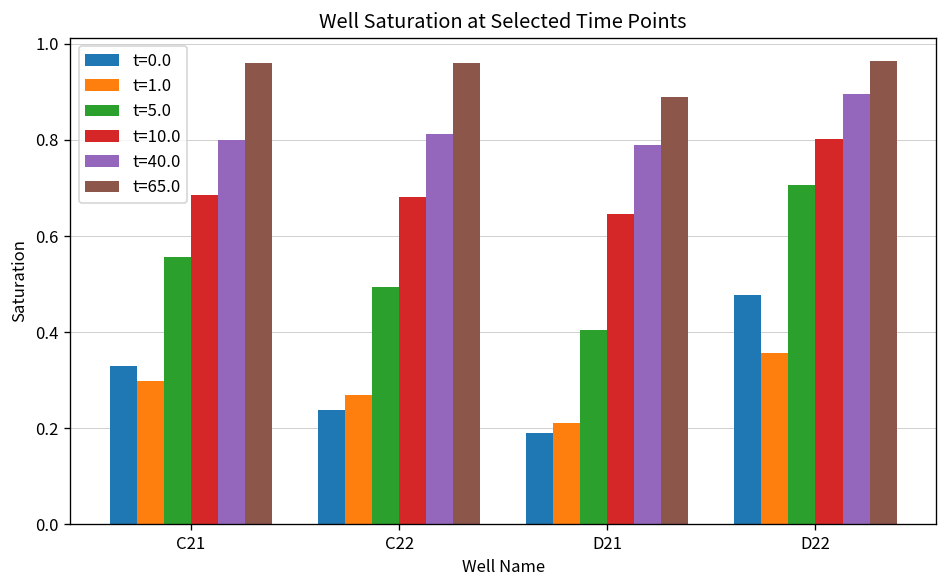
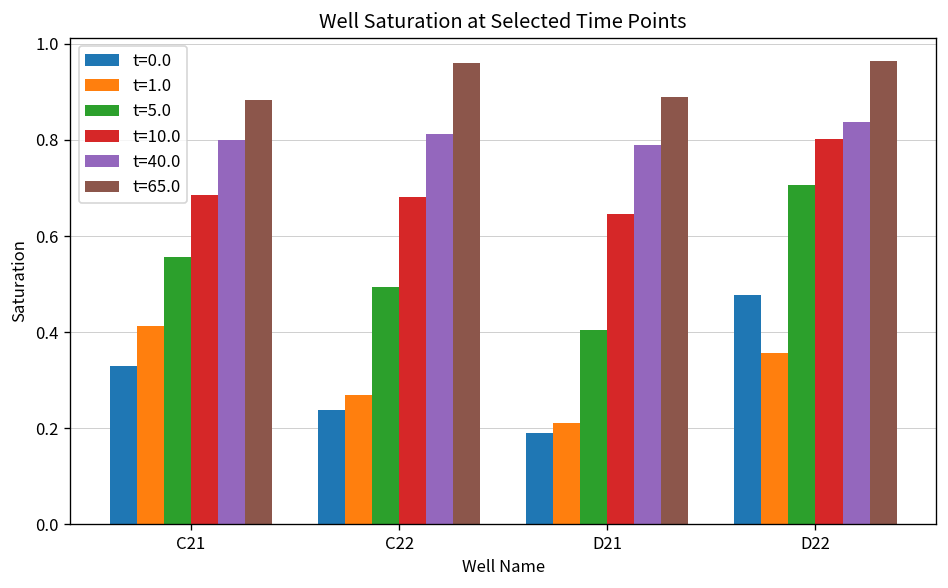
t=1.0, C21: 0.30 -> 0.41
t=65.0, C21: 0.96 -> 0.88
t=40.0, D22: 0.90 -> 0.84
